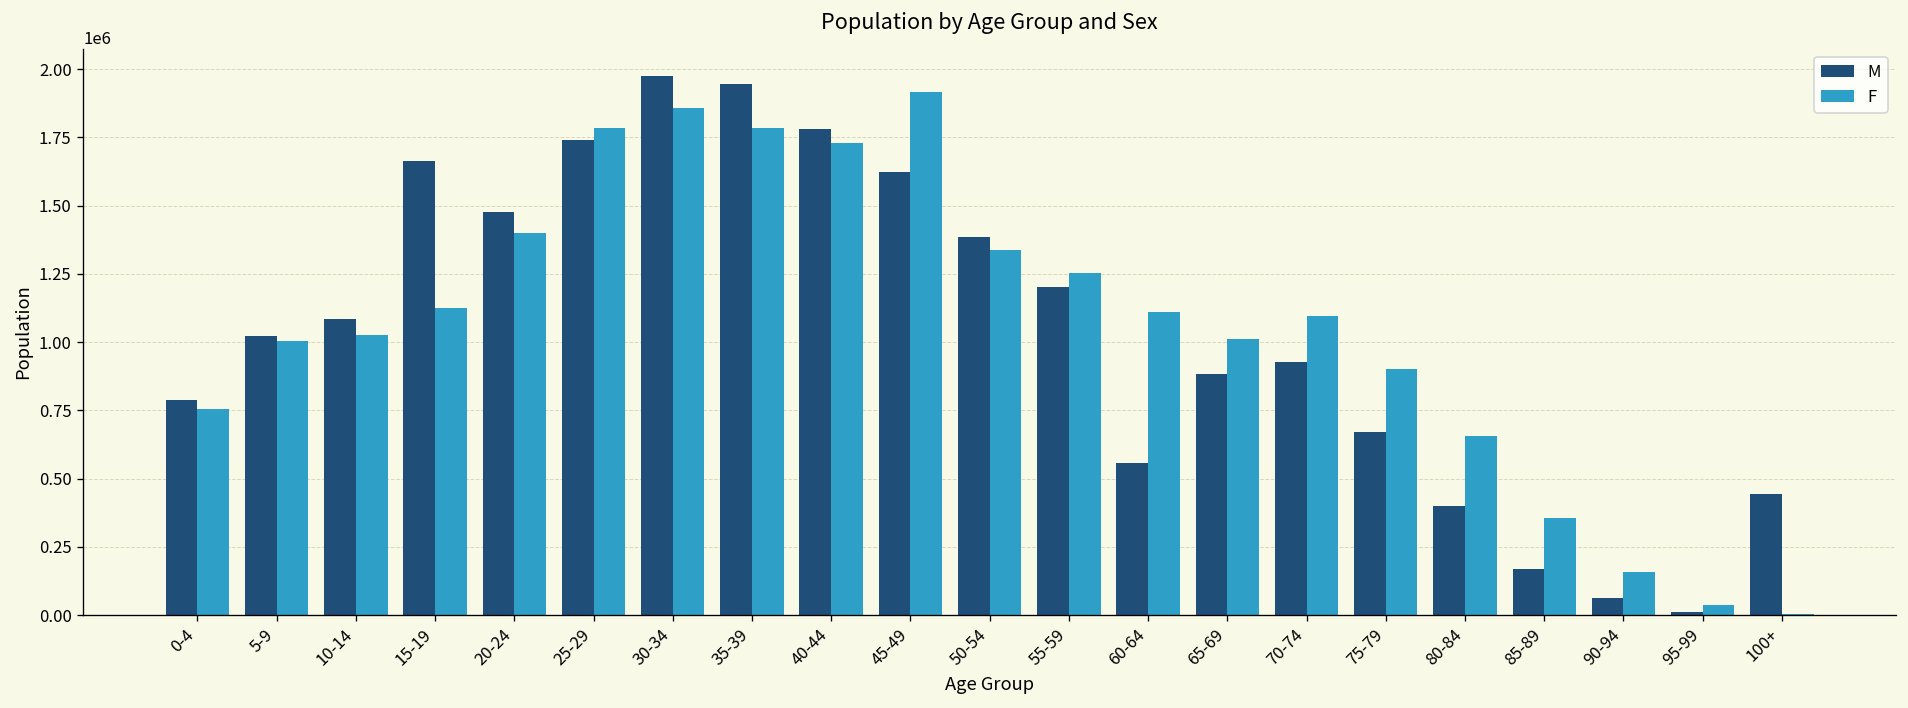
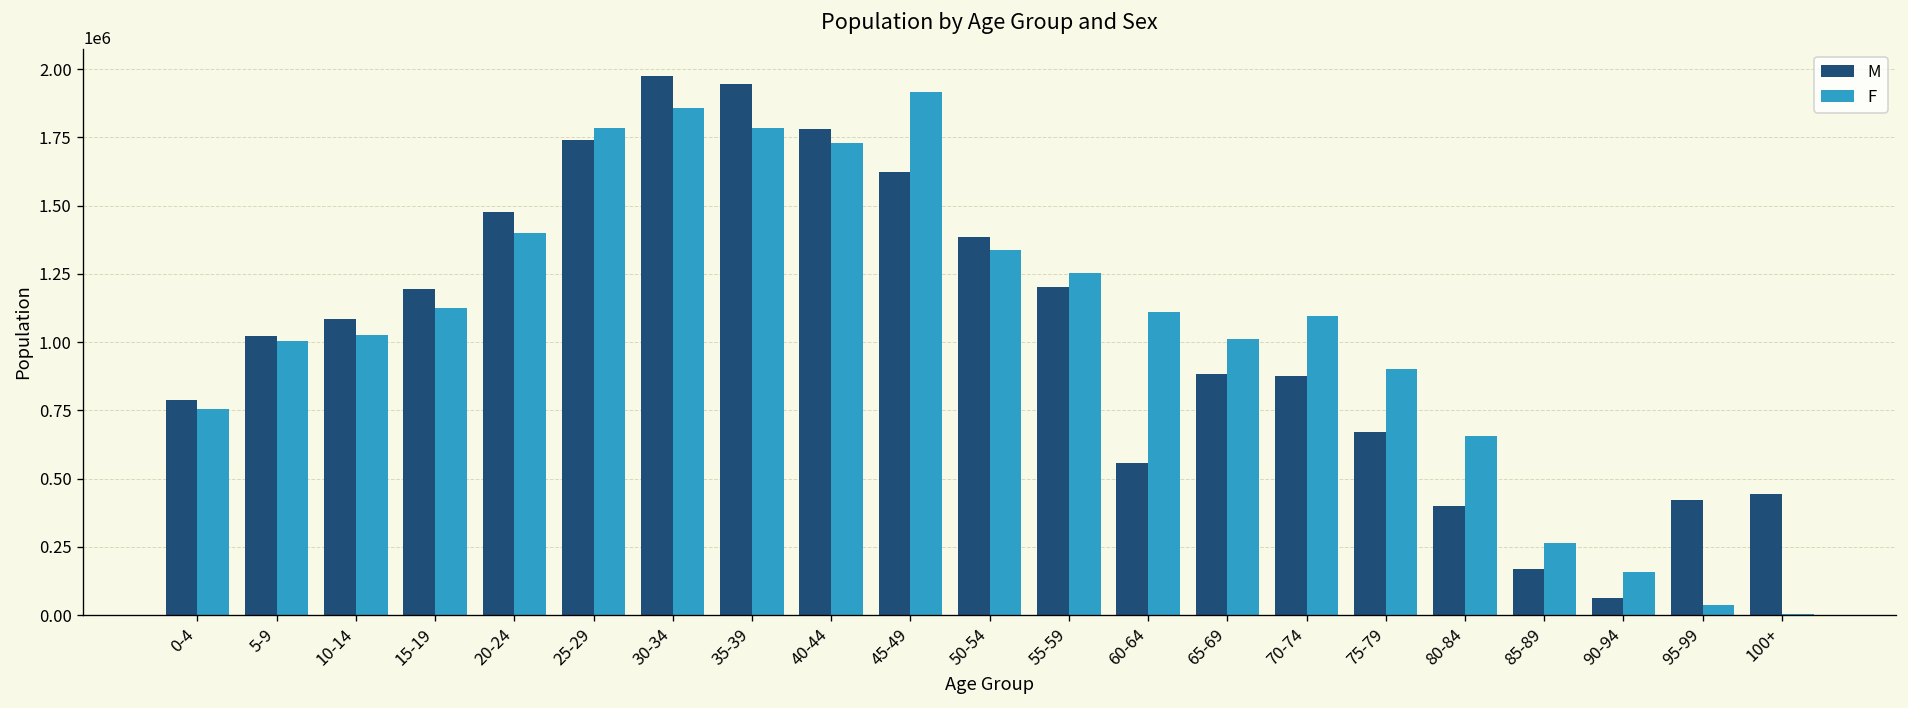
M, 15-19: 1660000 -> 1190000
M, 70-74: 930000 -> 880000
F, 85-89: 350000 -> 270000
M, 95-99: 10000 -> 420000
